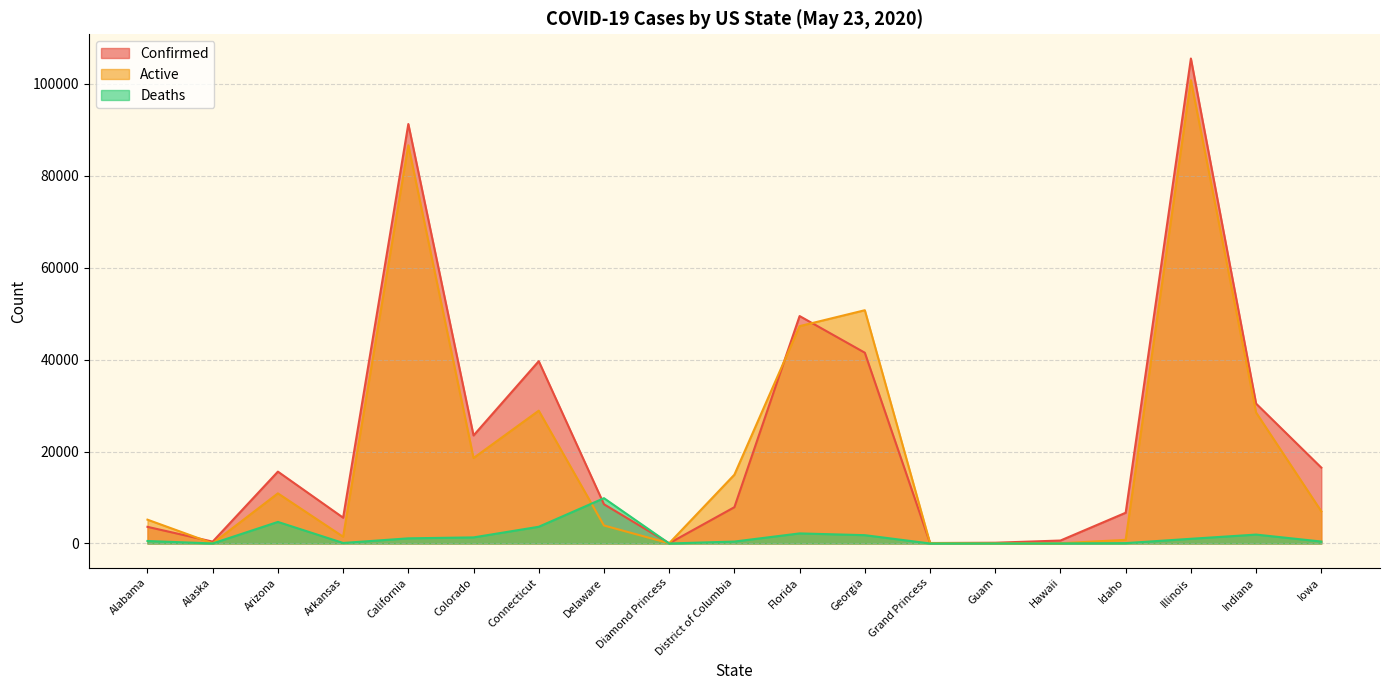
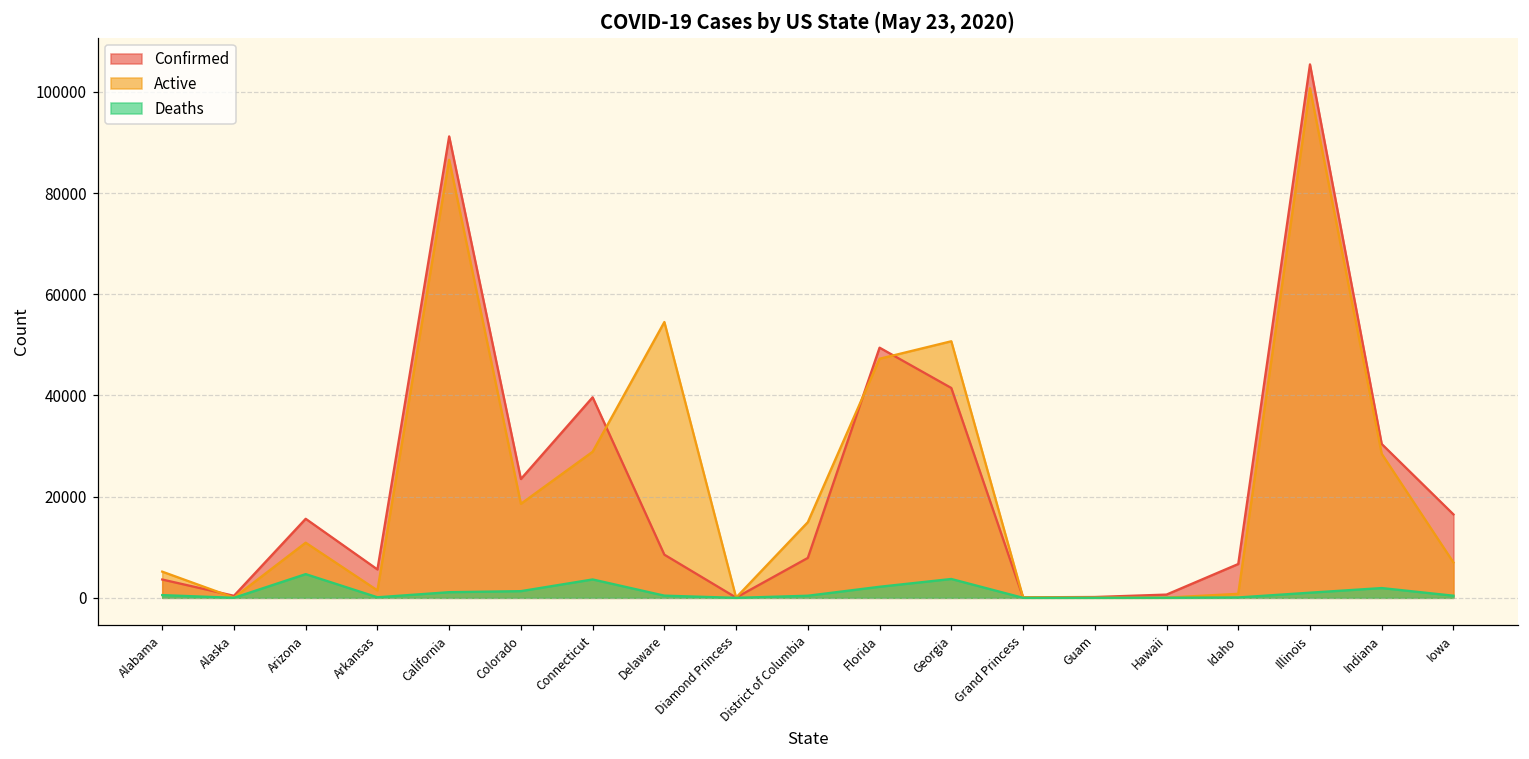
Active, Delaware: 4000 -> 55000
Deaths, Delaware: 10000 -> 0
Deaths, Georgia: 2000 -> 4000
